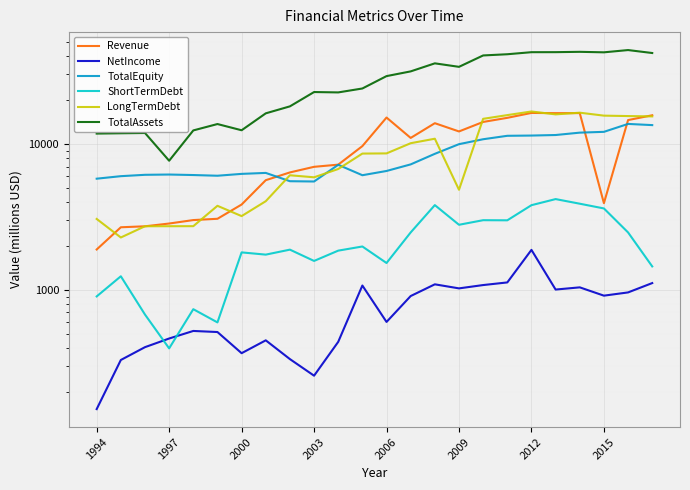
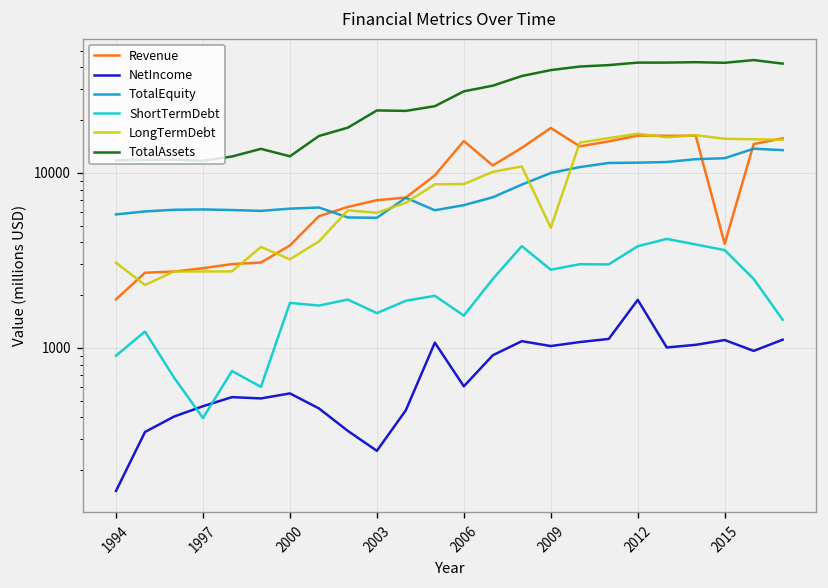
TotalAssets, 1997: 8000 -> 12000
NetIncome, 2000: 370 -> 550
Revenue, 2009: 12000 -> 18000
TotalAssets, 2009: 34000 -> 39000
NetIncome, 2015: 900 -> 1100
